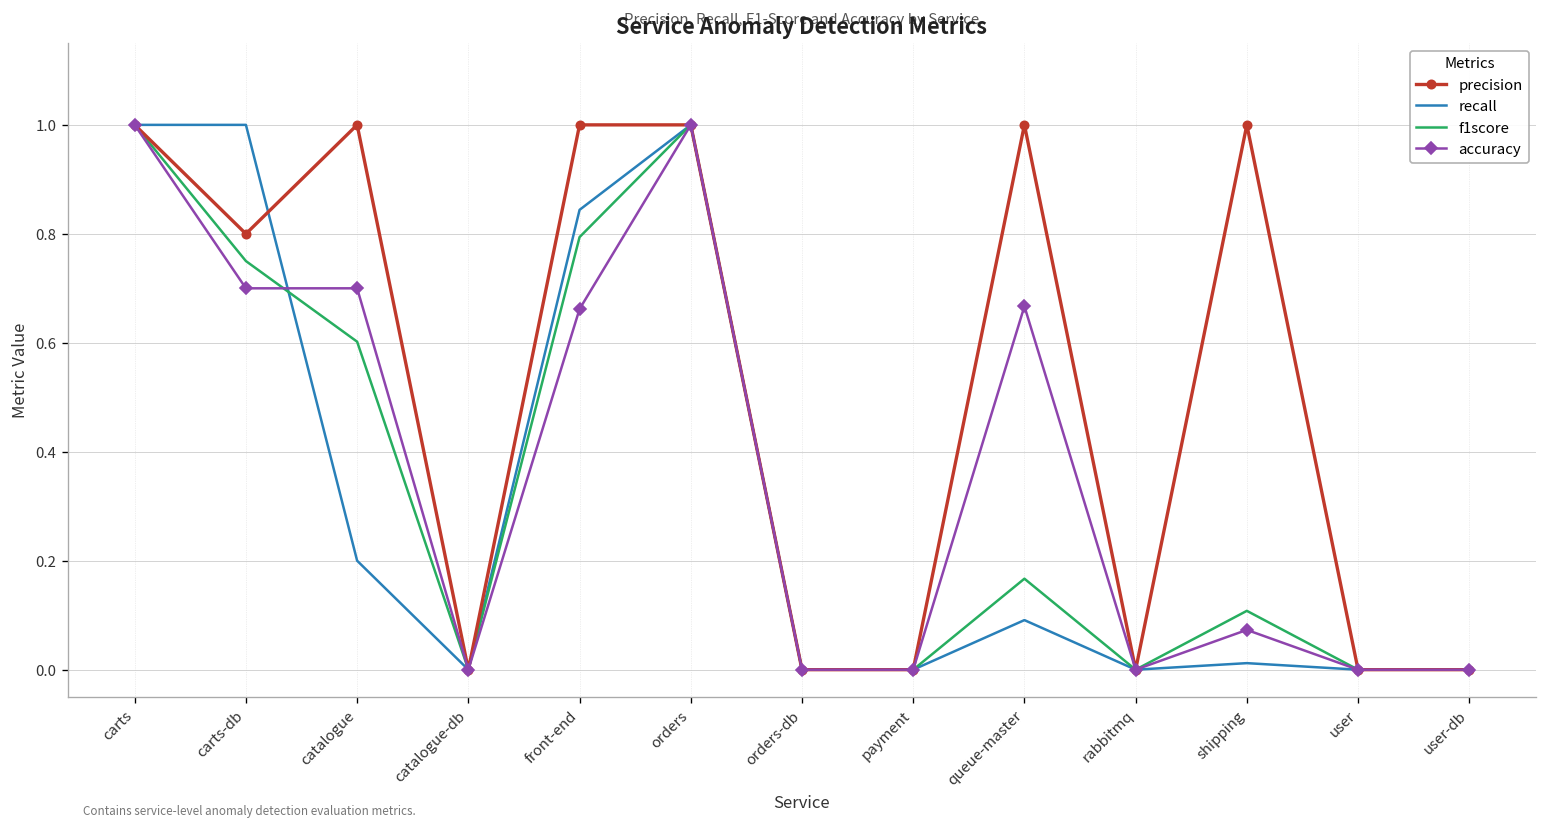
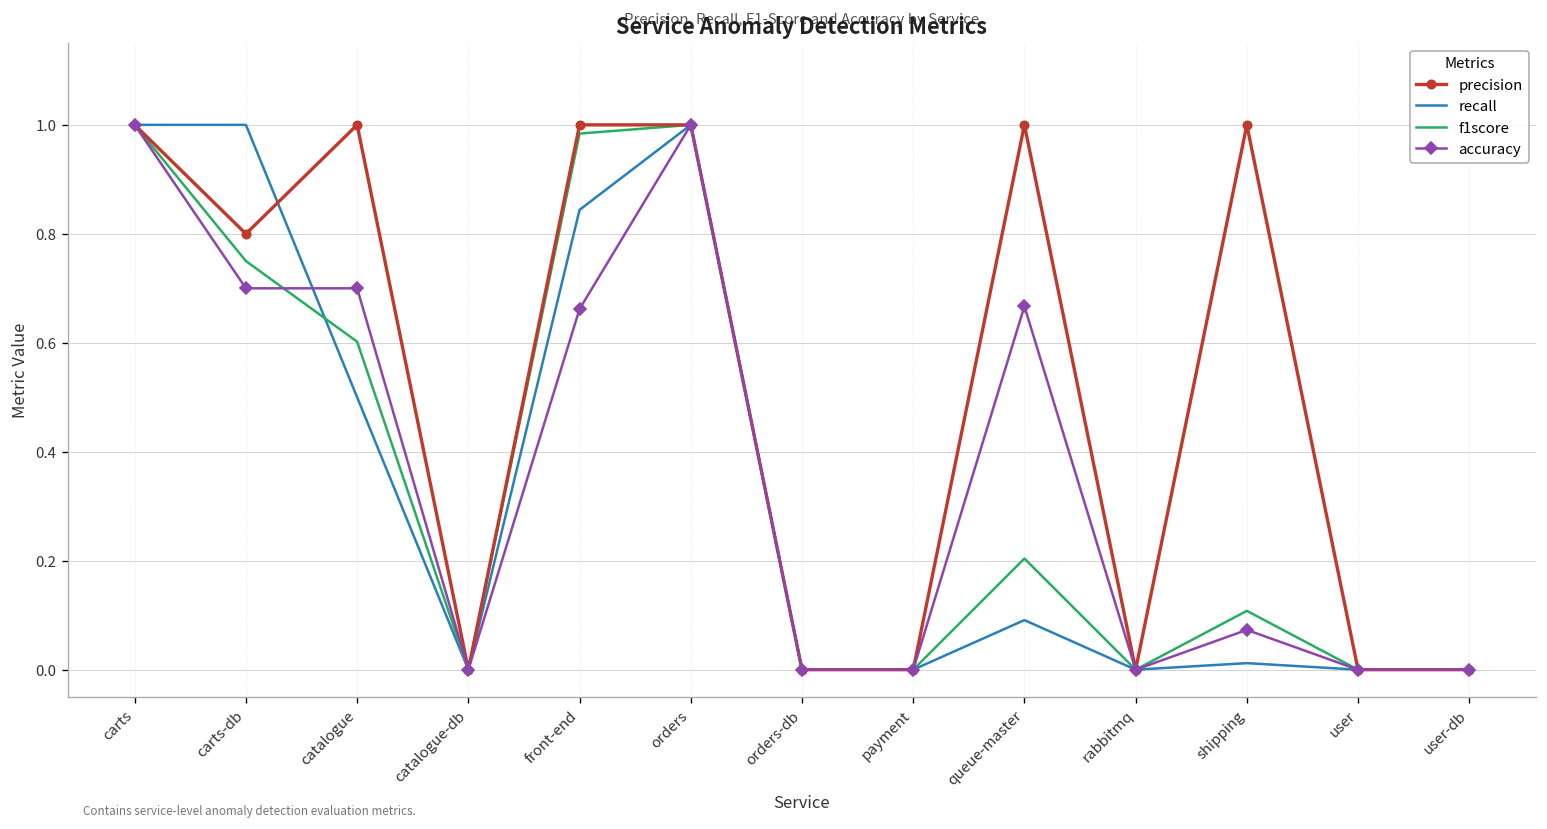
recall, catalogue: 0.2 -> 0.5
f1score, front-end: 0.79 -> 0.98
f1score, queue-master: 0.17 -> 0.20
